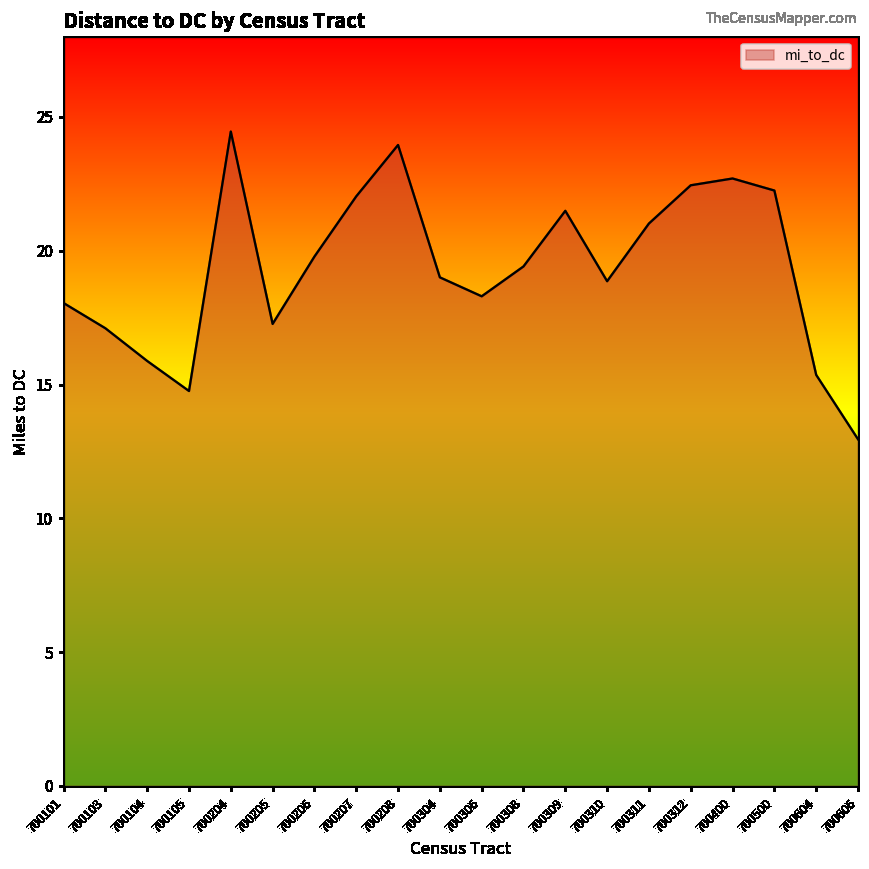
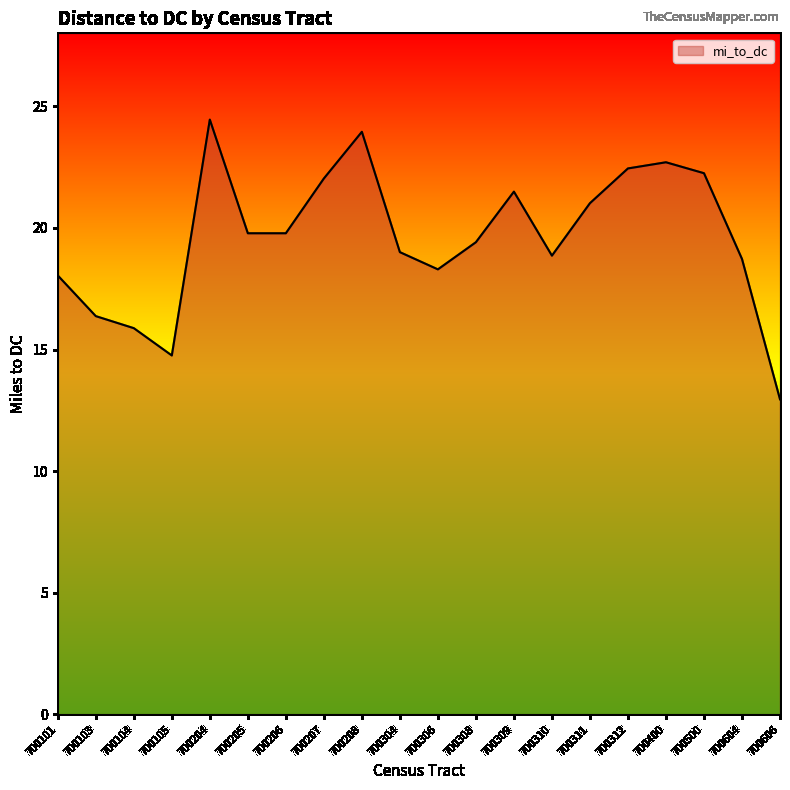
700103: 17.1 -> 16.4
700205: 17.3 -> 19.8
700604: 15.4 -> 18.7
